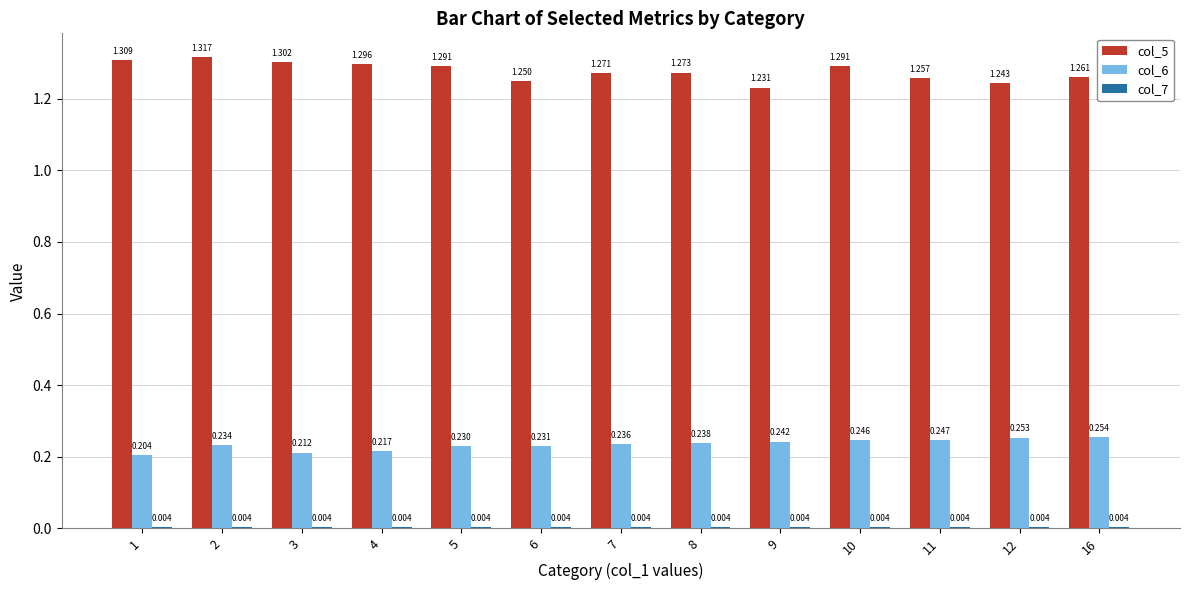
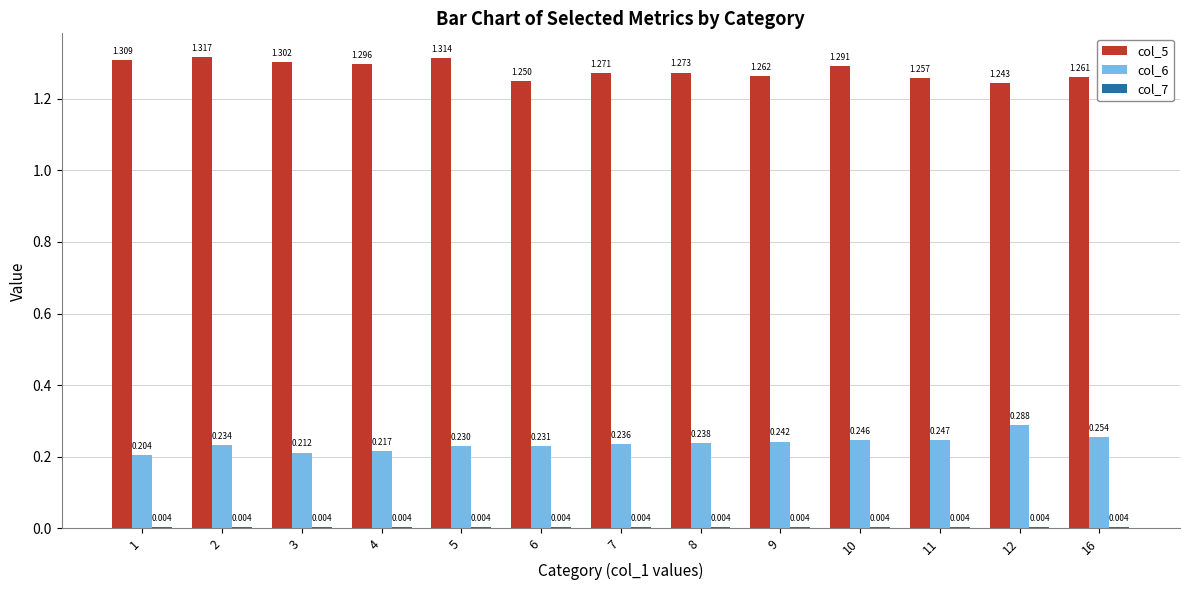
col_5, 5: 1.291 -> 1.314
col_5, 9: 1.231 -> 1.262
col_6, 12: 0.253 -> 0.288
